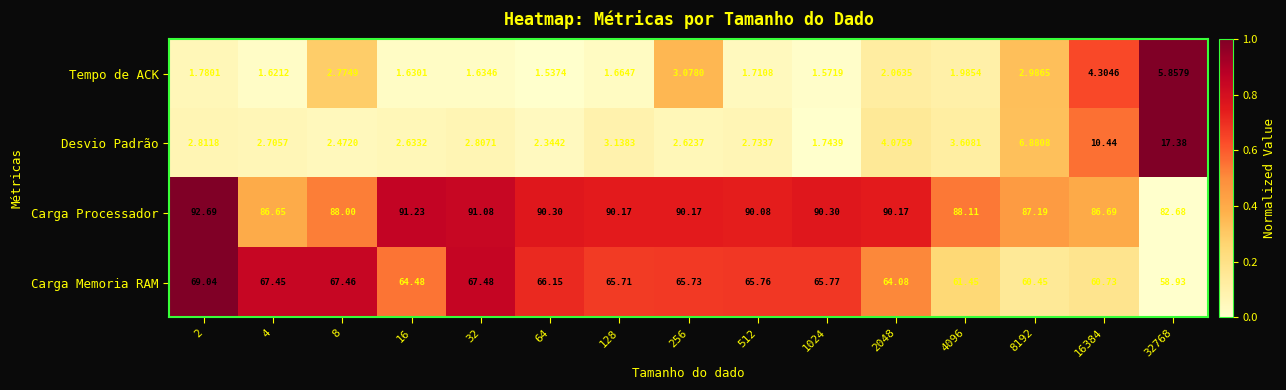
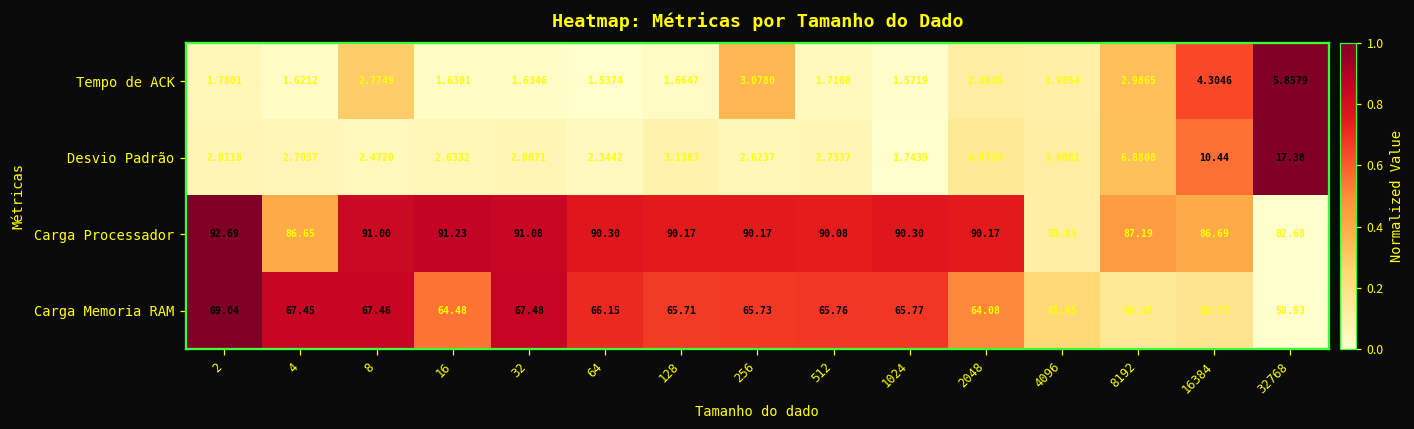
Carga Processador, 8: 88.00 -> 91.00
Carga Processador, 4096: 88.11 -> 83.83
